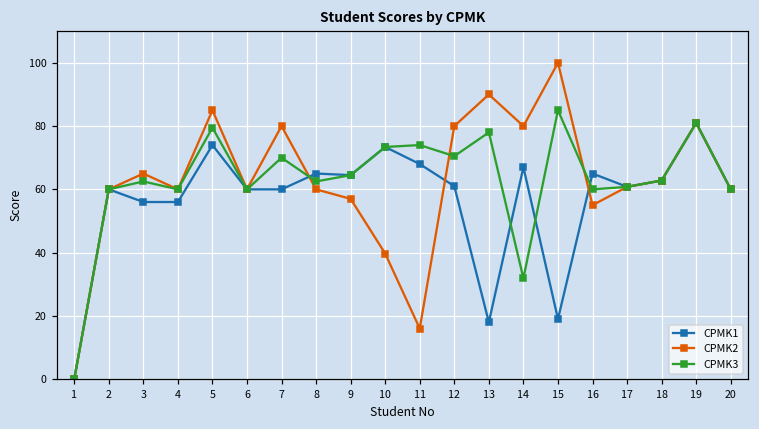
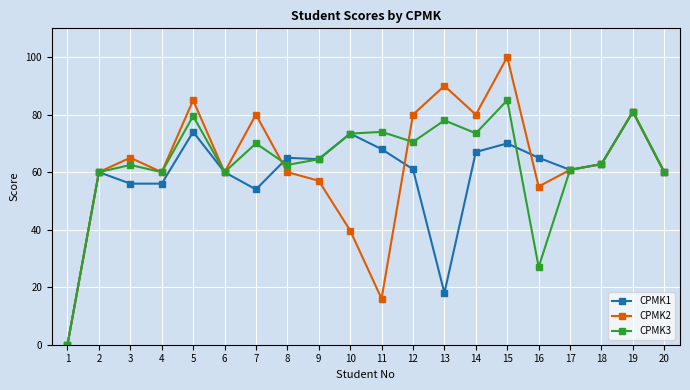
CPMK1, 7: 60 -> 54
CPMK3, 14: 32 -> 74
CPMK1, 15: 19 -> 70
CPMK3, 16: 60 -> 27
